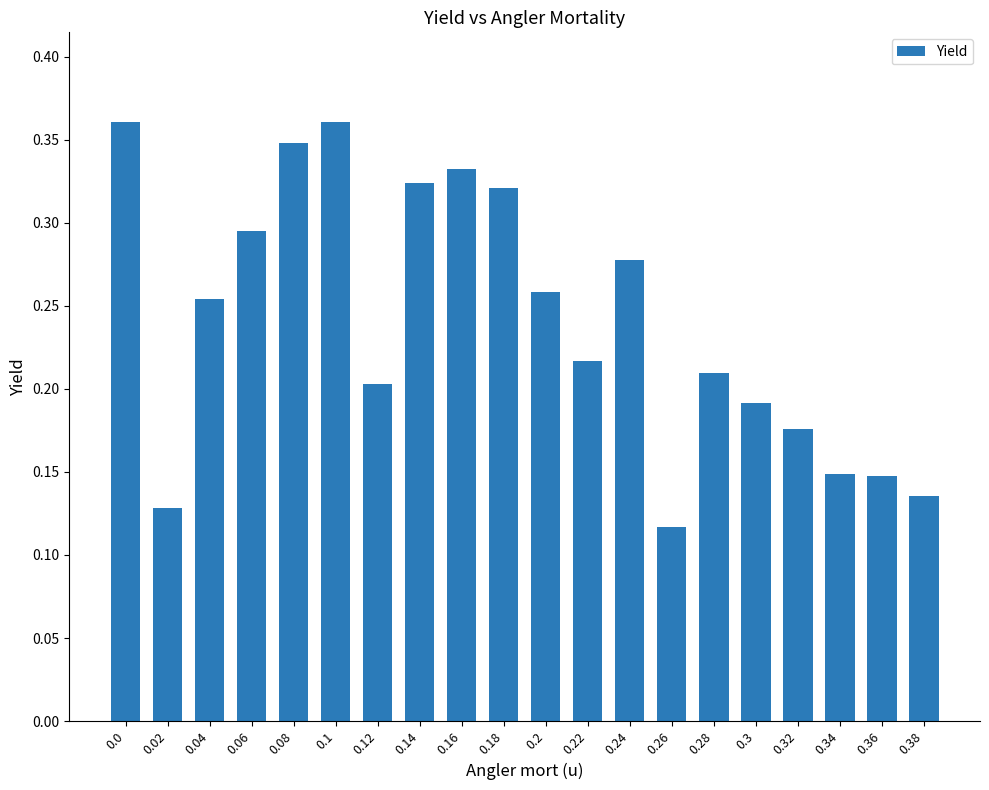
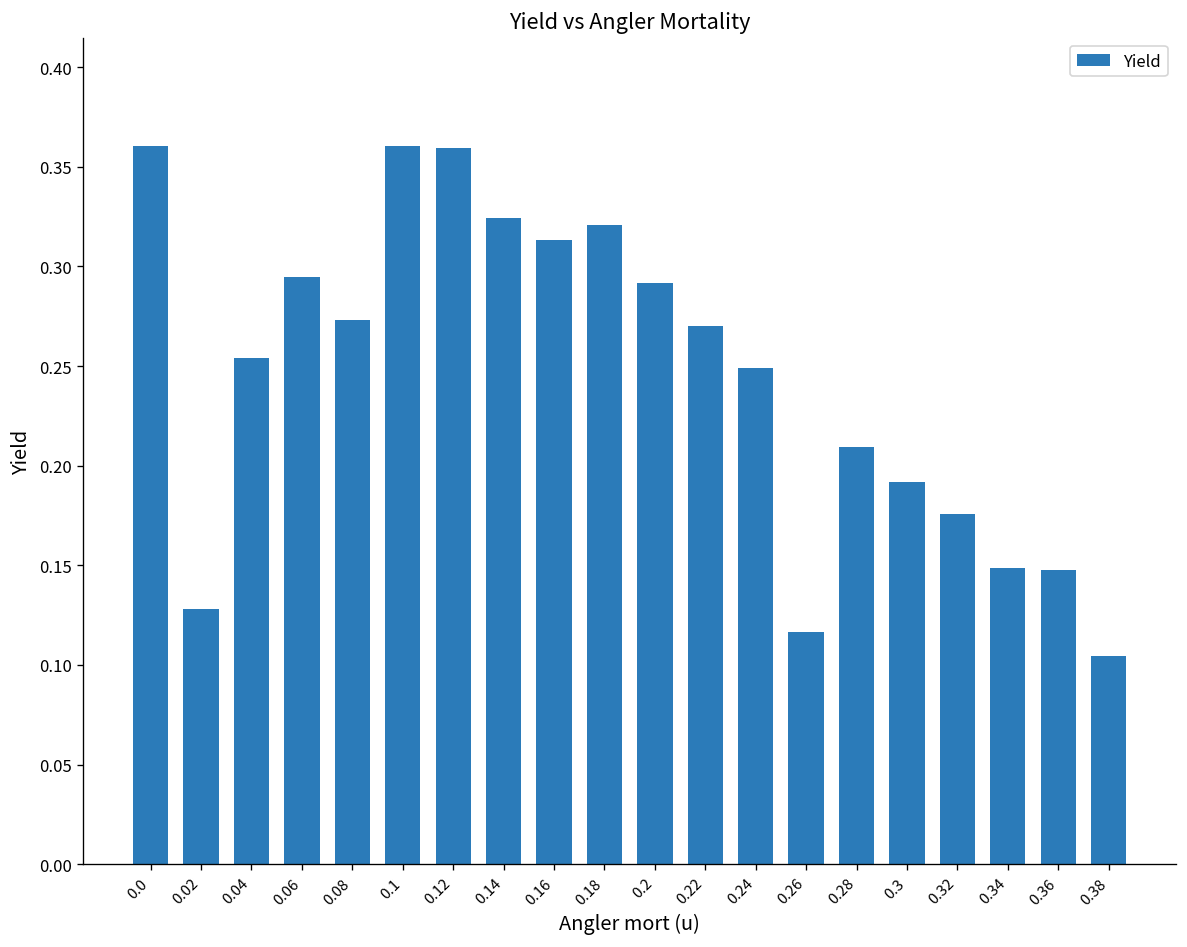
0.08: 0.348 -> 0.273
0.12: 0.203 -> 0.359
0.16: 0.333 -> 0.313
0.2: 0.259 -> 0.292
0.22: 0.217 -> 0.270
0.24: 0.277 -> 0.249
0.38: 0.136 -> 0.105
